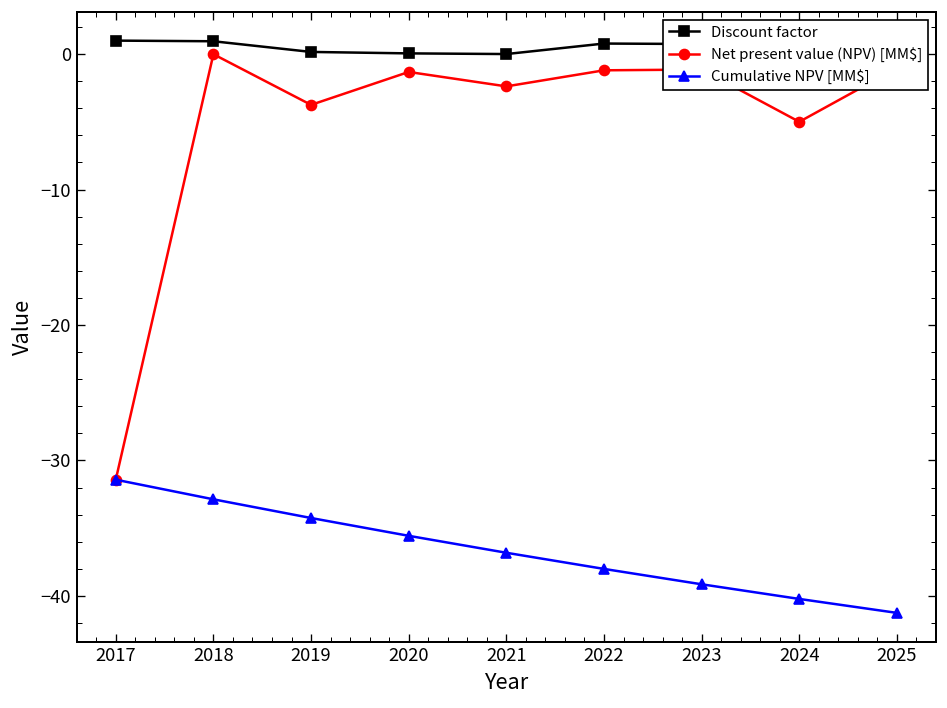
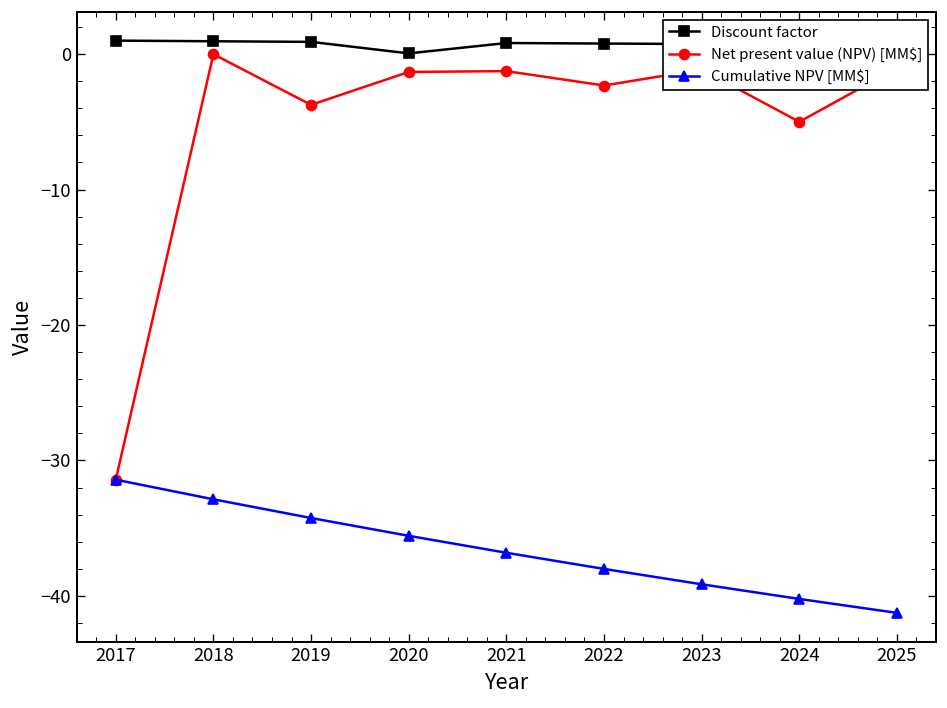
Discount factor, 2019: 0.2 -> 0.9
Discount factor, 2021: 0.0 -> 0.8
Net present value (NPV) [MM$], 2021: -2.4 -> -1.3
Net present value (NPV) [MM$], 2022: -1.2 -> -2.3
